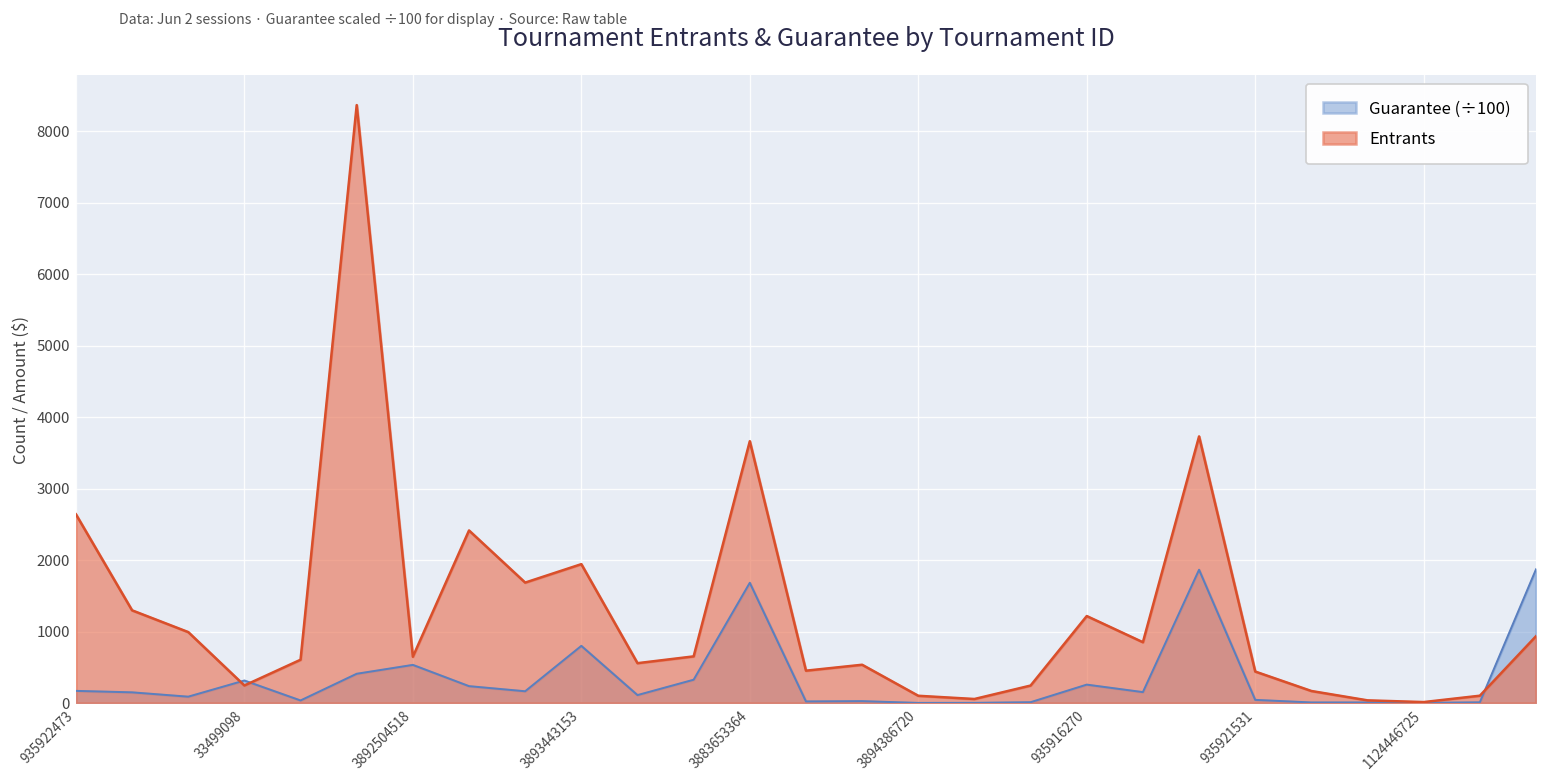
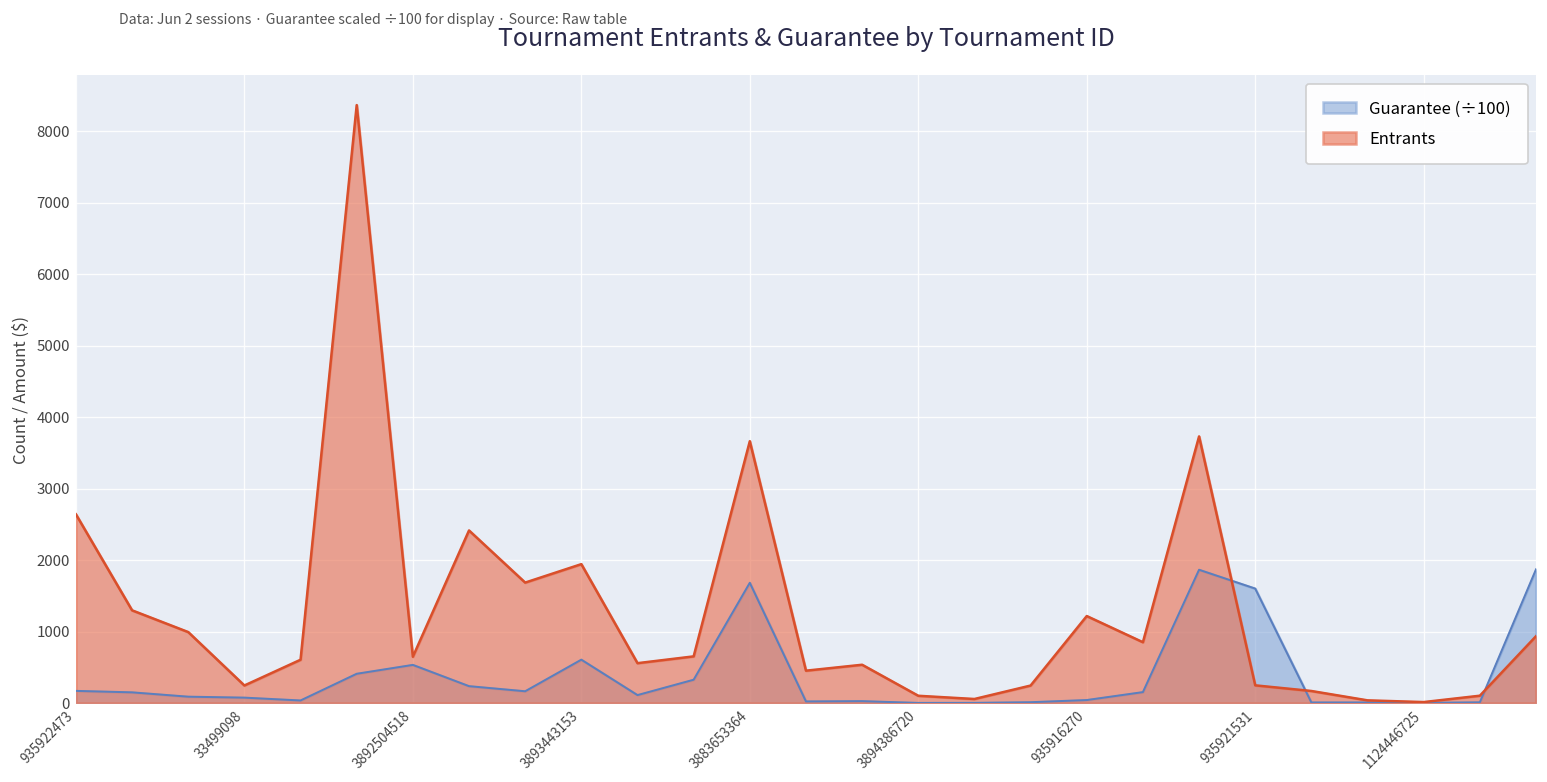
Guarantee (÷100), 33499098: 300 -> 100
Guarantee (÷100), 3893443153: 800 -> 600
Guarantee (÷100), 935916270: 300 -> 0
Guarantee (÷100), 935921531: 0 -> 1600
Entrants, 935921531: 400 -> 200
